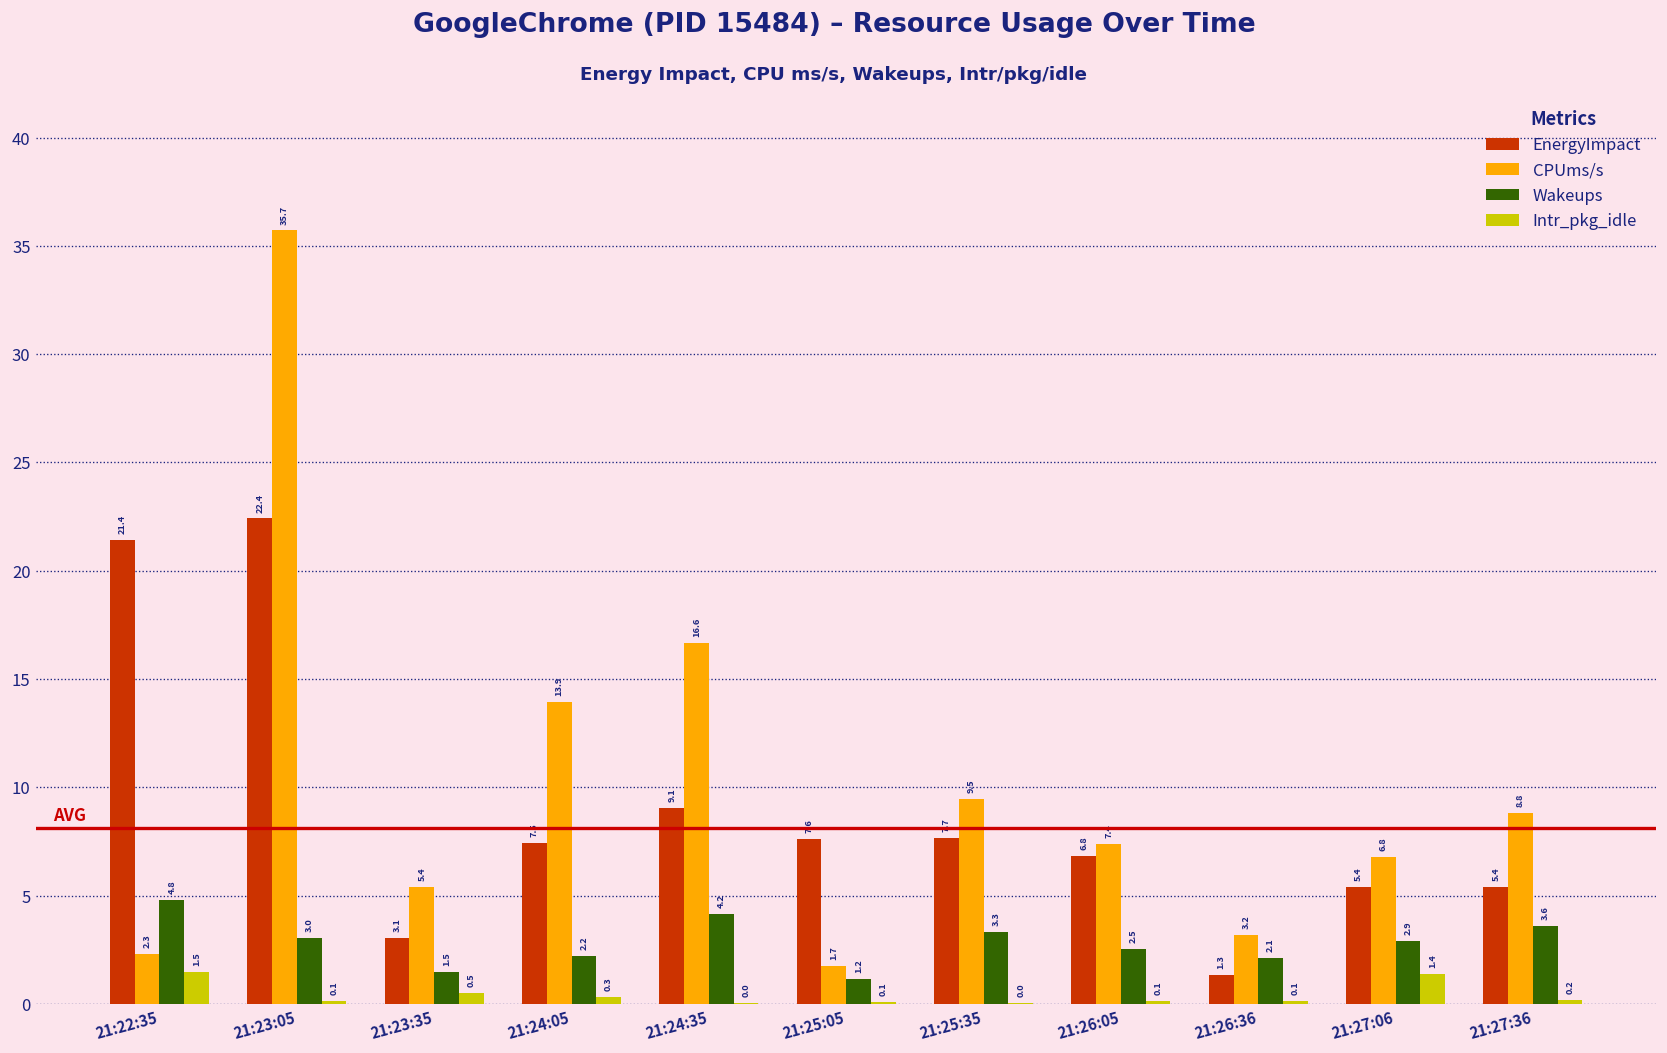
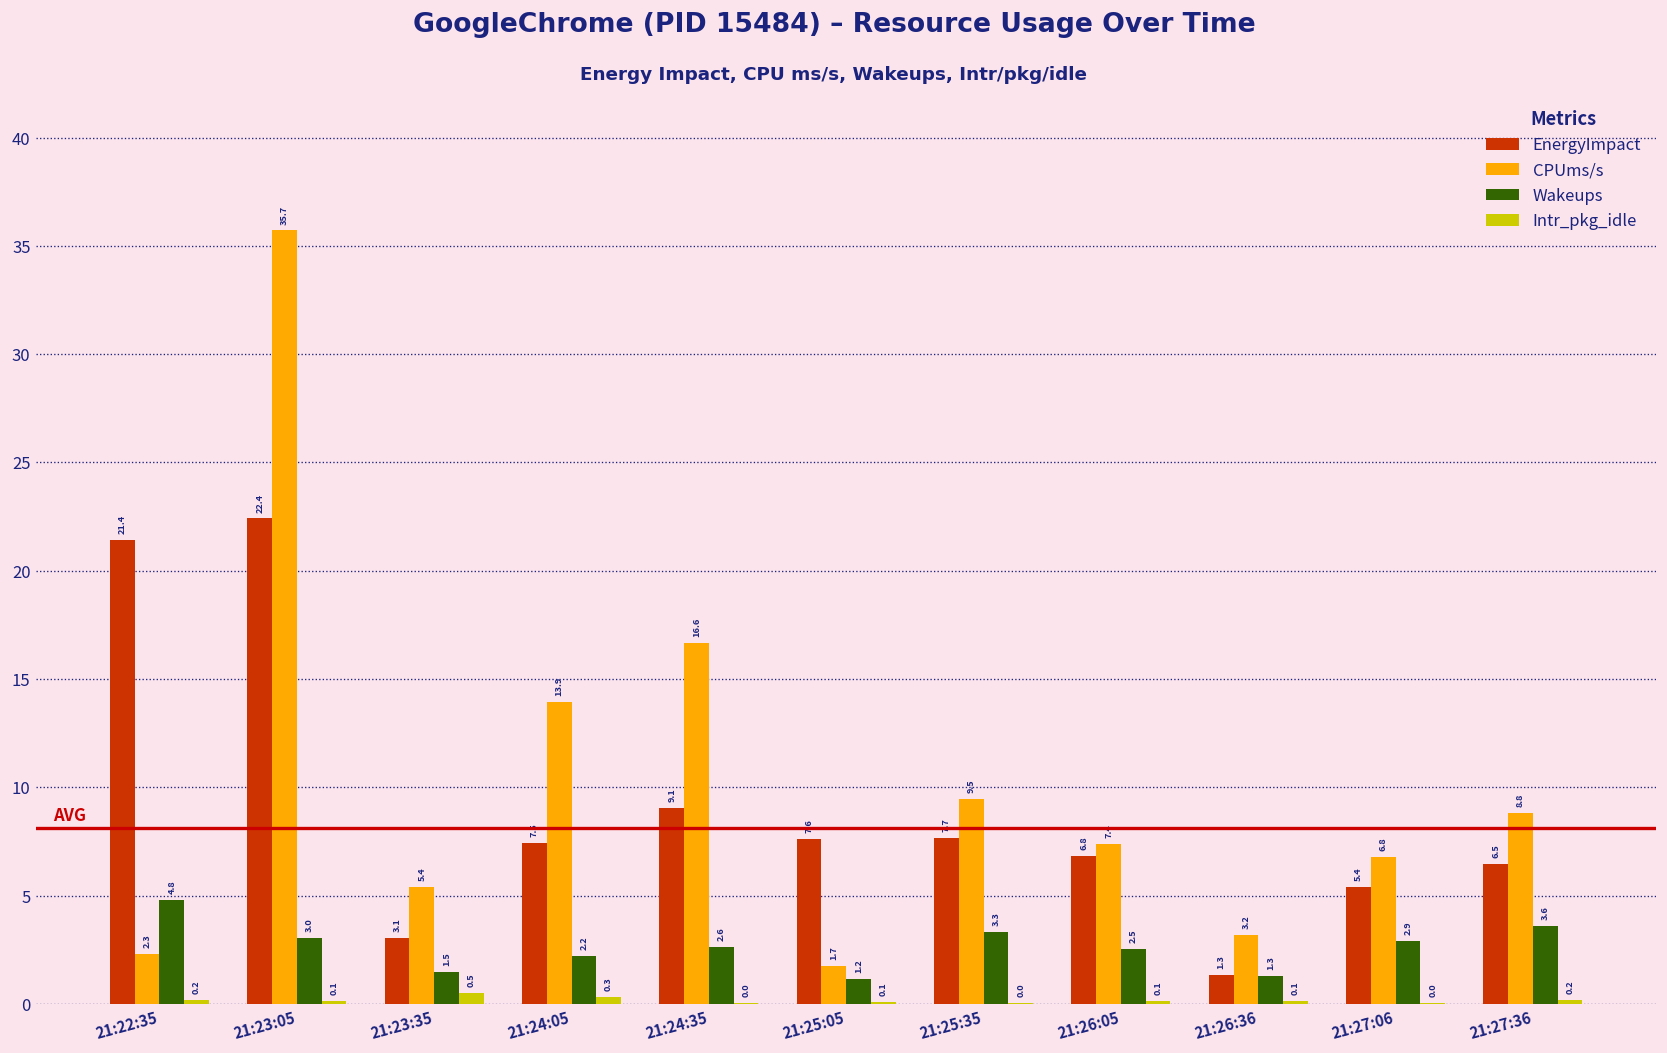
Intr_pkg_idle, 21:22:35: 1.5 -> 0.2
Wakeups, 21:24:35: 4.2 -> 2.6
Wakeups, 21:26:36: 2.1 -> 1.3
Intr_pkg_idle, 21:27:06: 1.4 -> 0.0
EnergyImpact, 21:27:36: 5.4 -> 6.5
